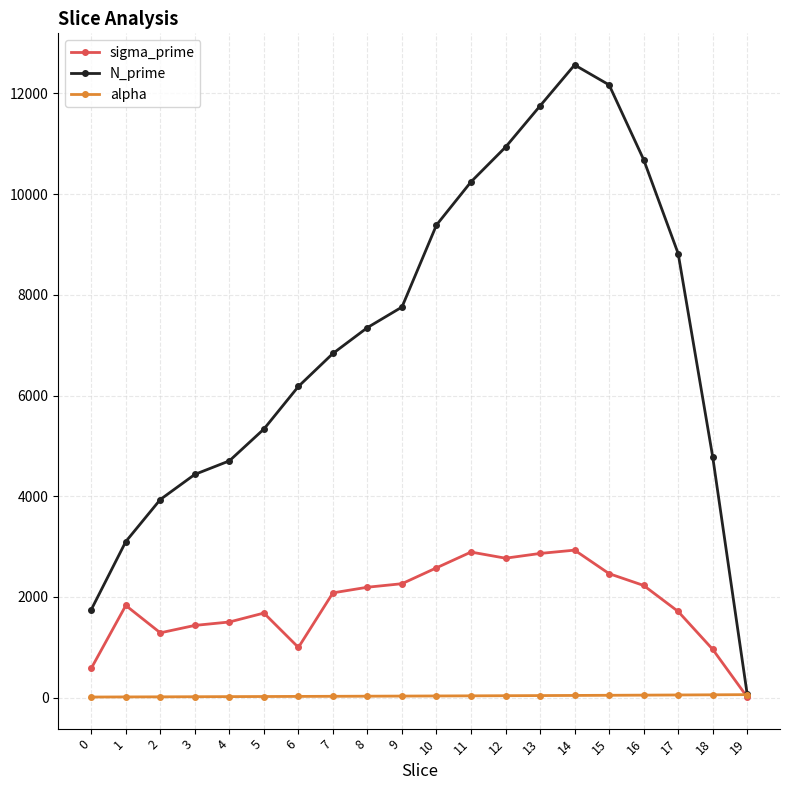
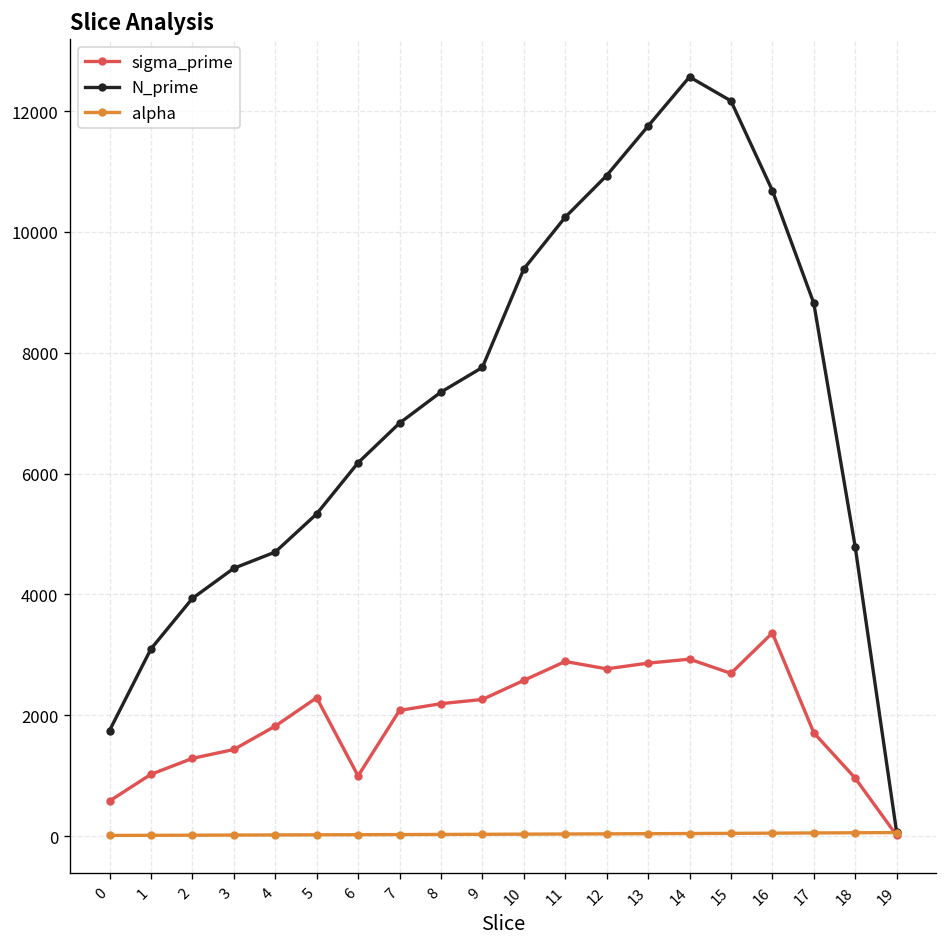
sigma_prime, 1: 1800 -> 1000
sigma_prime, 4: 1500 -> 1800
sigma_prime, 5: 1700 -> 2300
sigma_prime, 15: 2500 -> 2700
sigma_prime, 16: 2200 -> 3400
